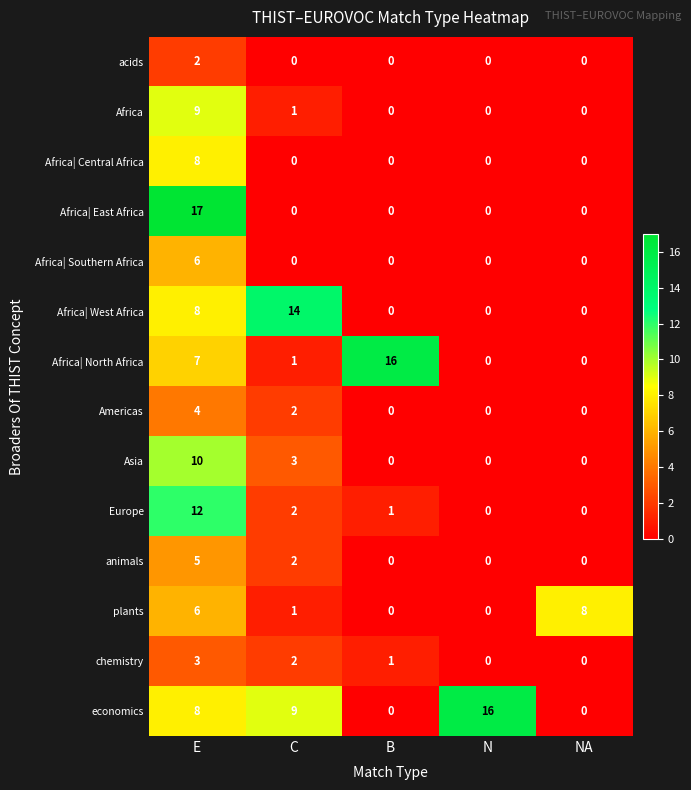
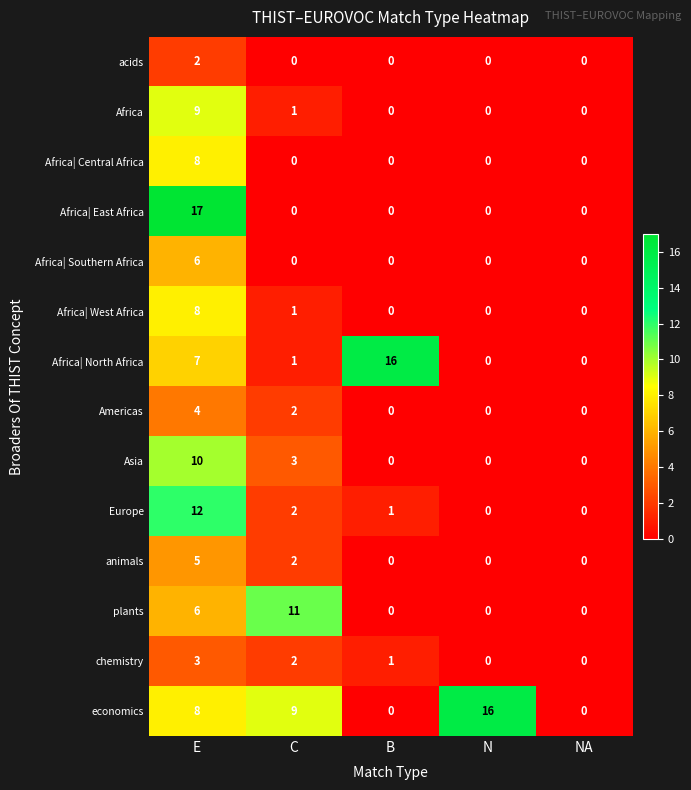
Africa| West Africa, C: 14 -> 1
plants, C: 1 -> 11
plants, NA: 8 -> 0
